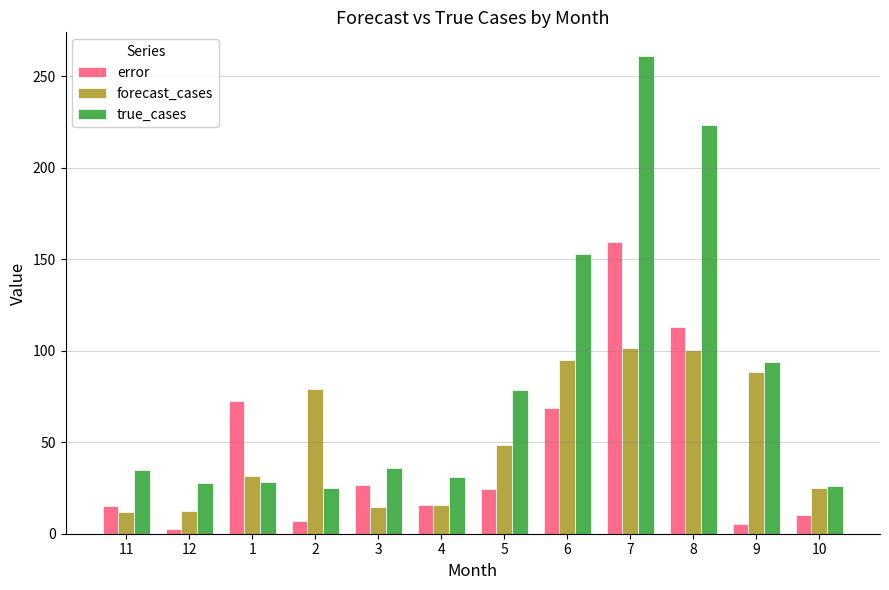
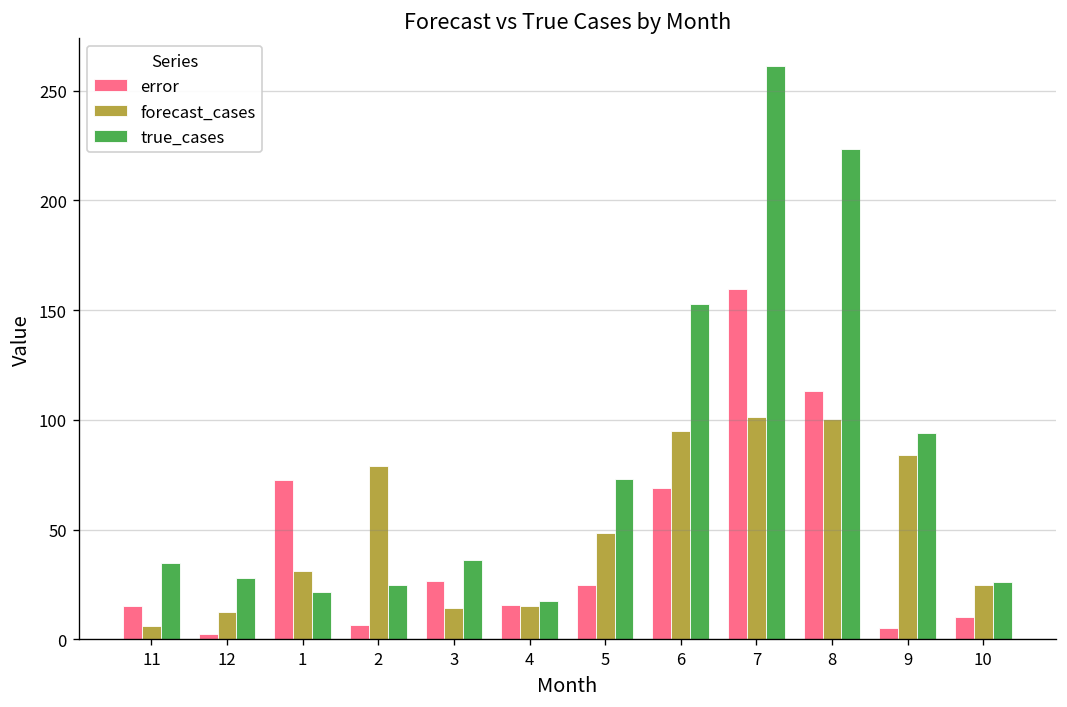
forecast_cases, 11: 12 -> 6
true_cases, 1: 28 -> 22
true_cases, 4: 31 -> 17
true_cases, 5: 79 -> 73
forecast_cases, 9: 89 -> 84
